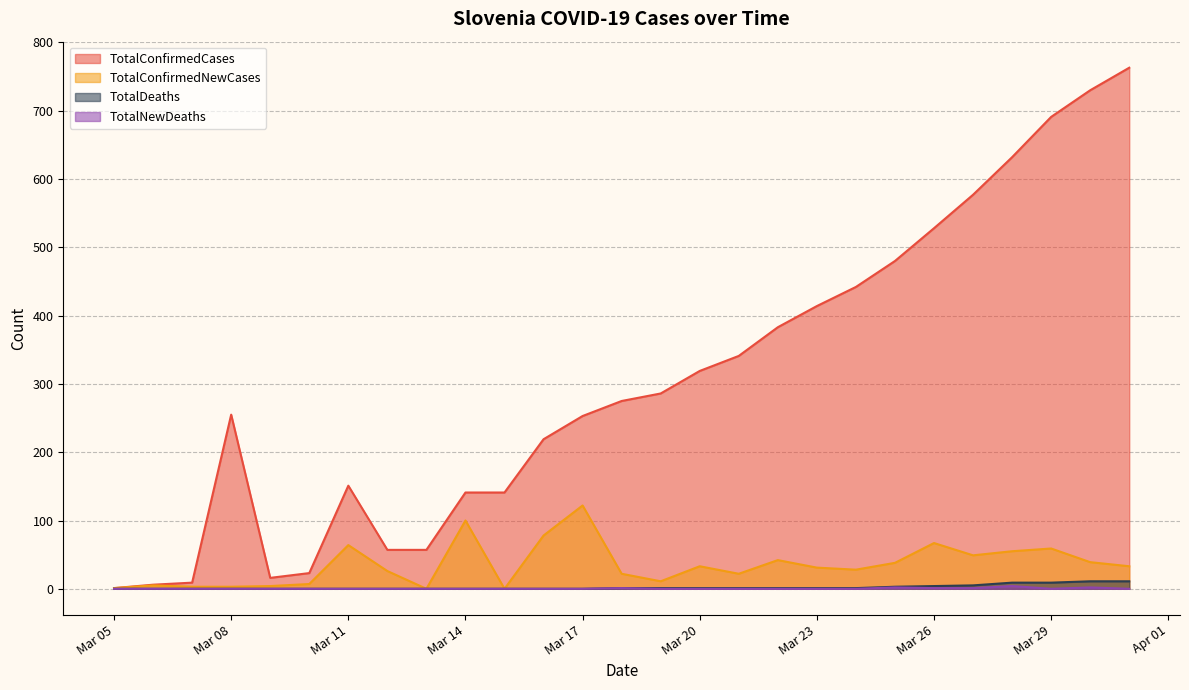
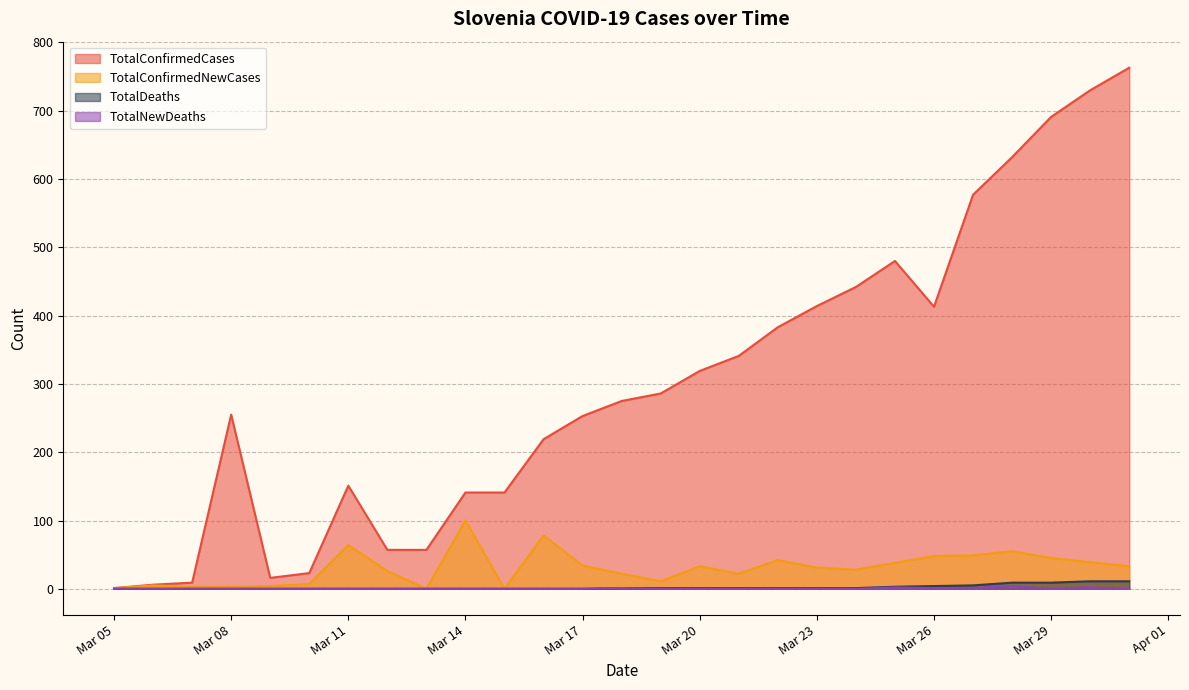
TotalConfirmedNewCases, Mar 17: 120 -> 30
TotalConfirmedCases, Mar 26: 530 -> 410
TotalConfirmedNewCases, Mar 26: 70 -> 50
TotalConfirmedNewCases, Mar 29: 60 -> 50
